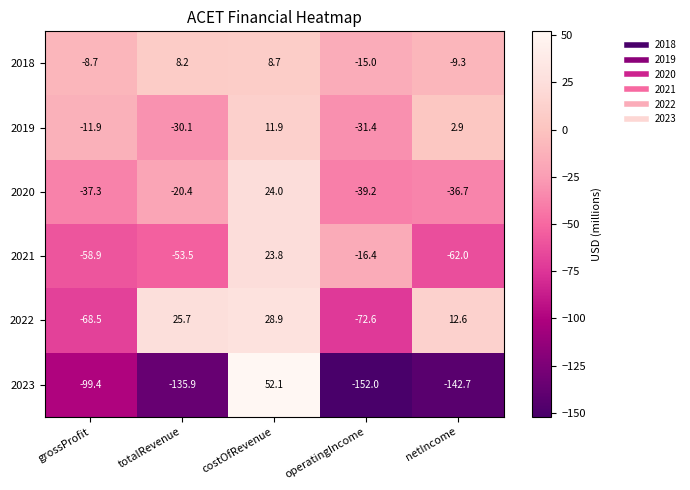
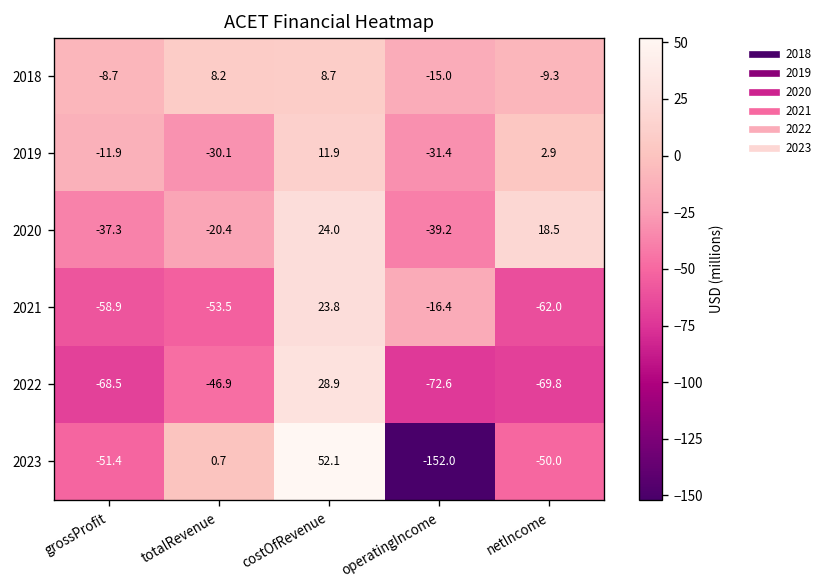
2020, netIncome: -36.7 -> 18.5
2022, totalRevenue: 25.7 -> -46.9
2022, netIncome: 12.6 -> -69.8
2023, grossProfit: -99.4 -> -51.4
2023, totalRevenue: -135.9 -> 0.7
2023, netIncome: -142.7 -> -50.0
